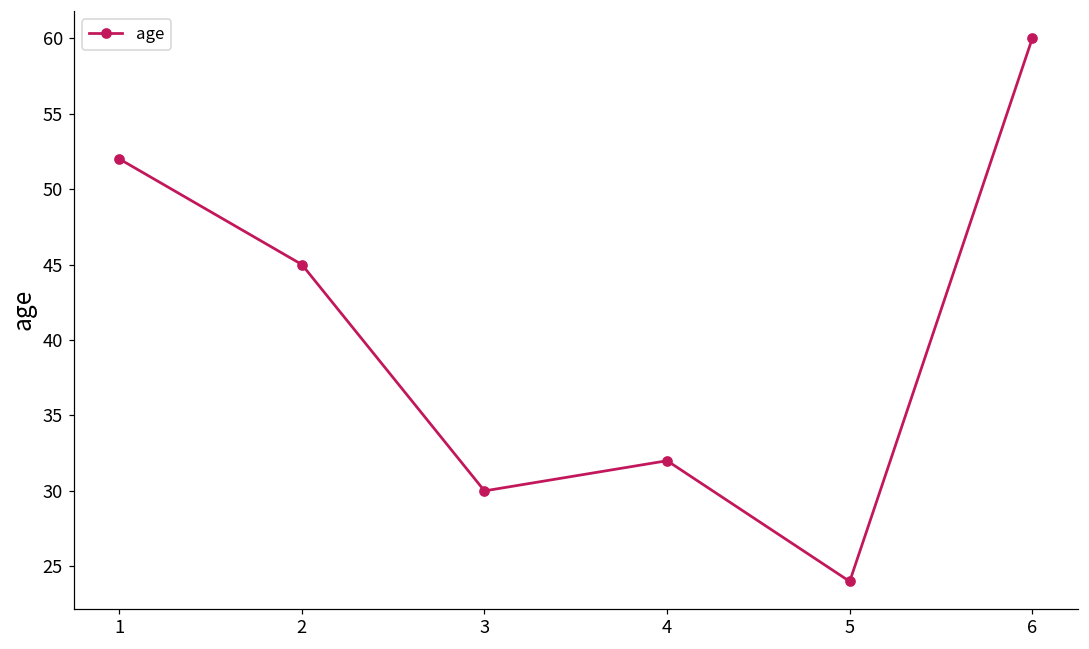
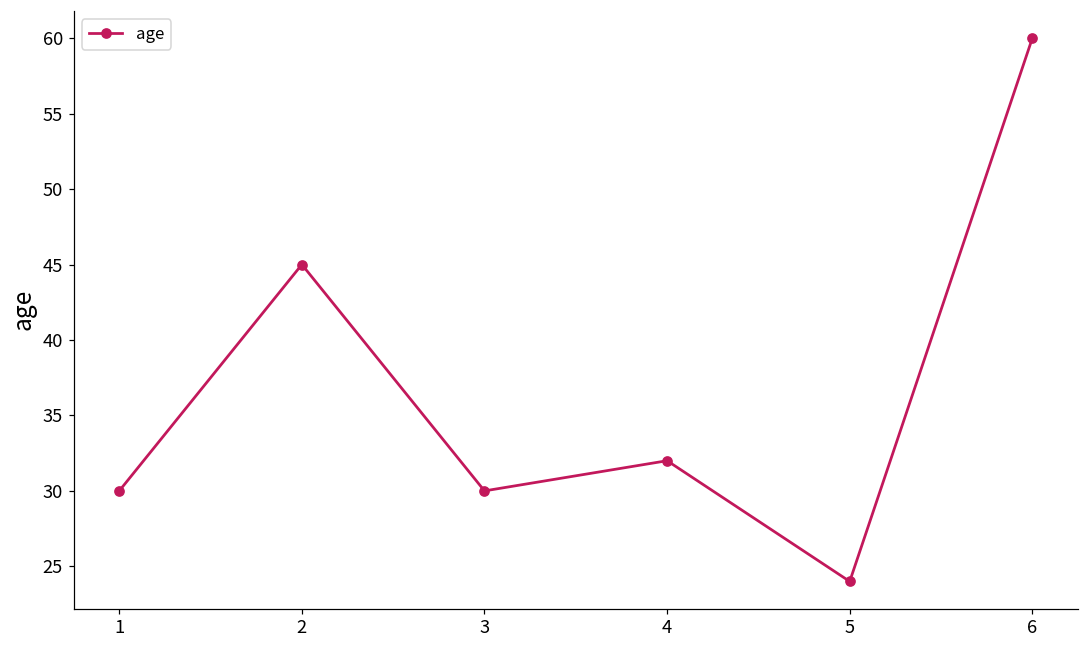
1: 52 -> 30
